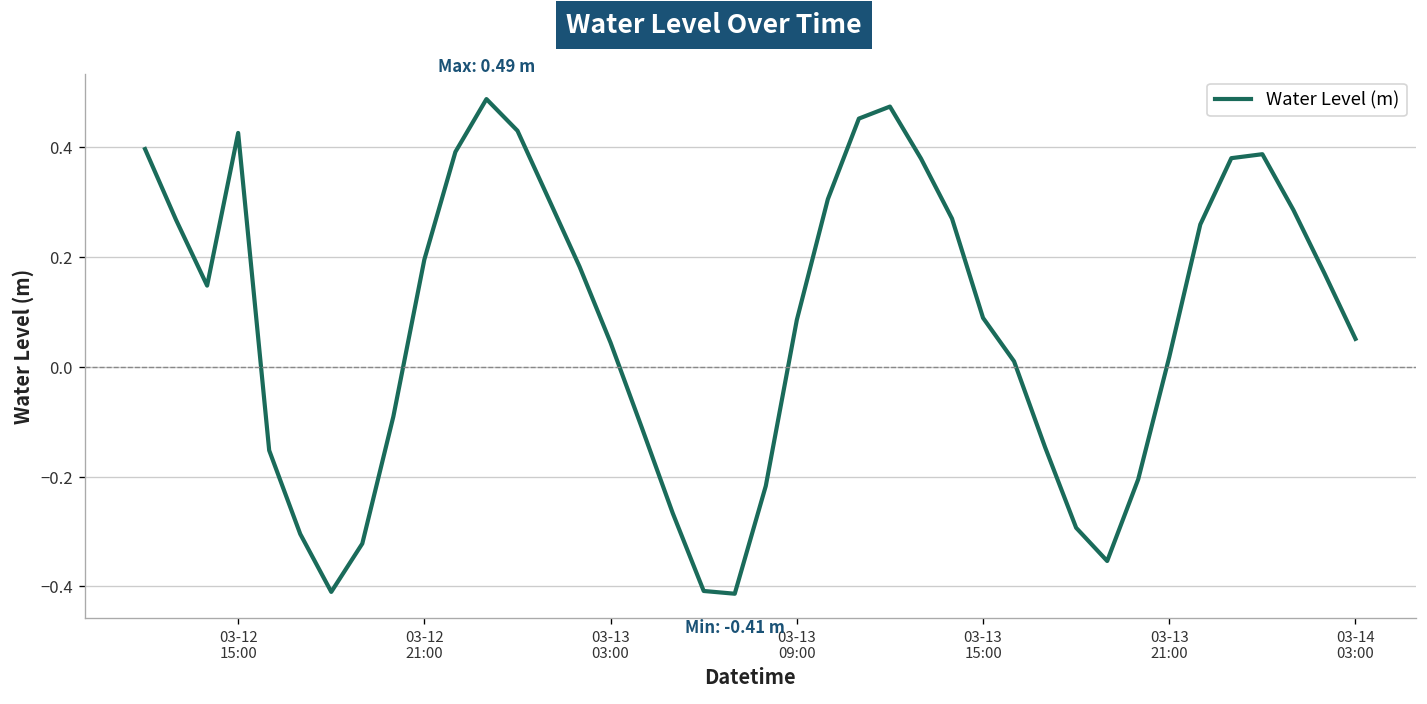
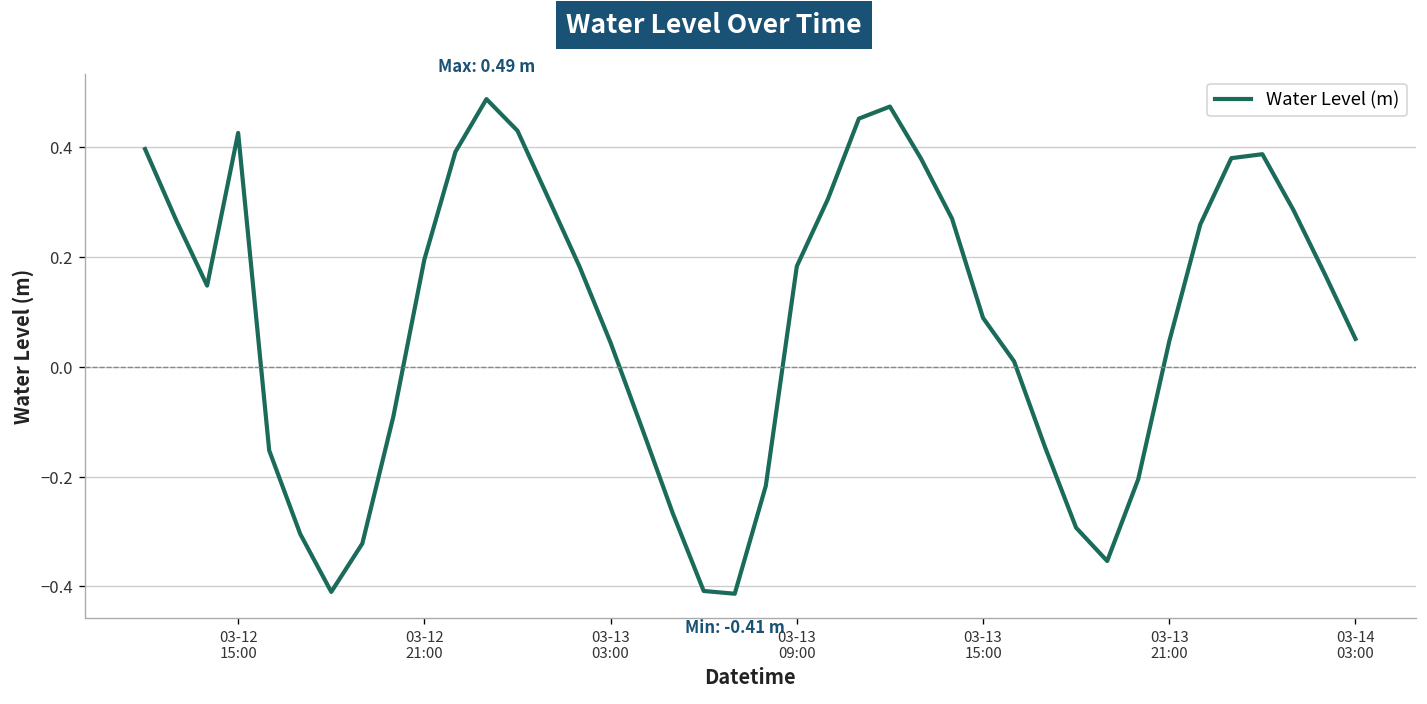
03-13 09:00: 0.09 -> 0.18
03-13 21:00: 0.02 -> 0.05
